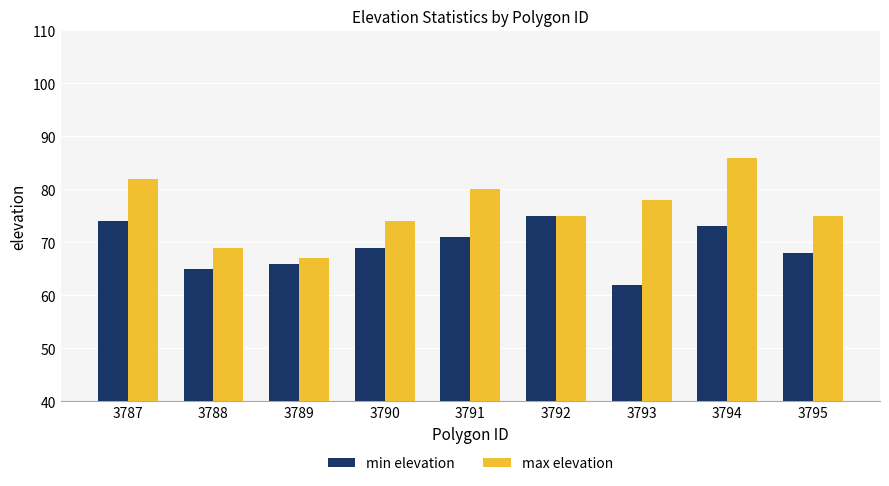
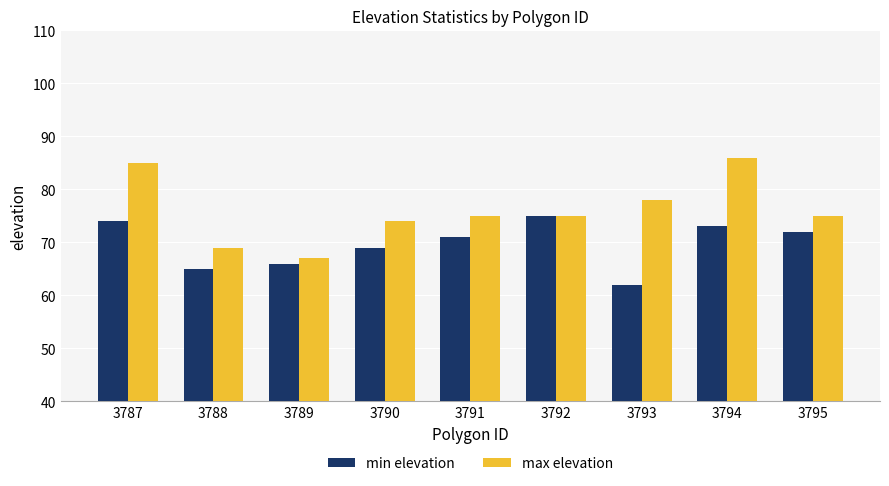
max elevation, 3787: 82 -> 85
max elevation, 3791: 80 -> 75
min elevation, 3795: 68 -> 72
